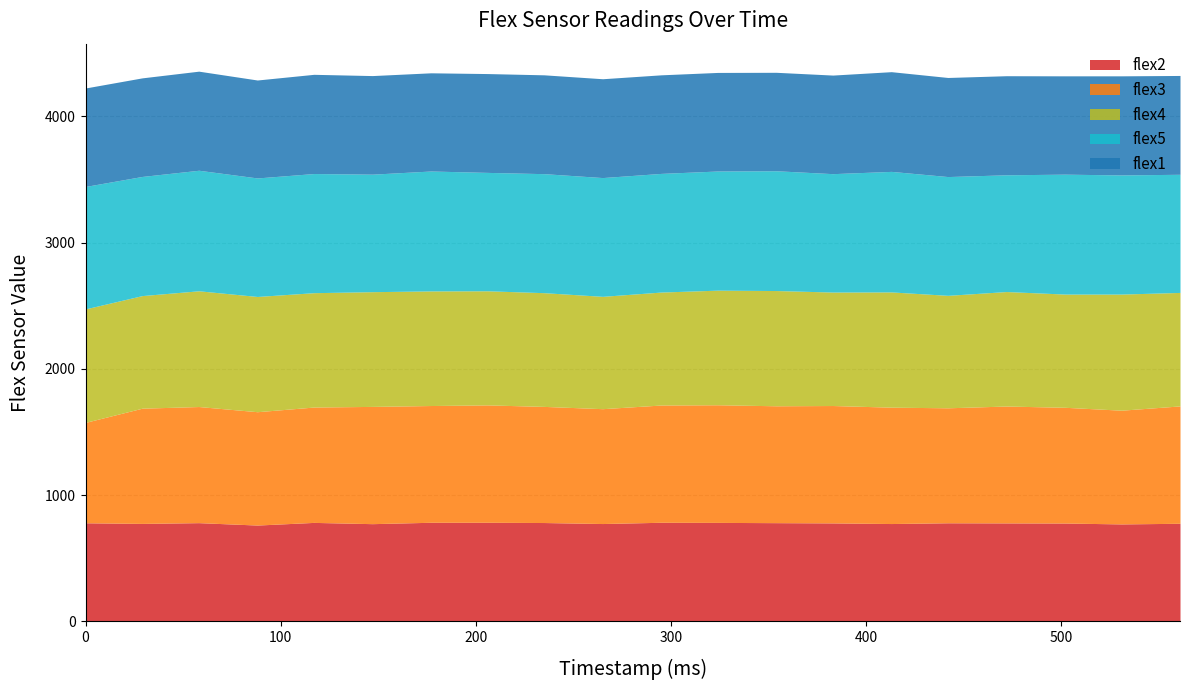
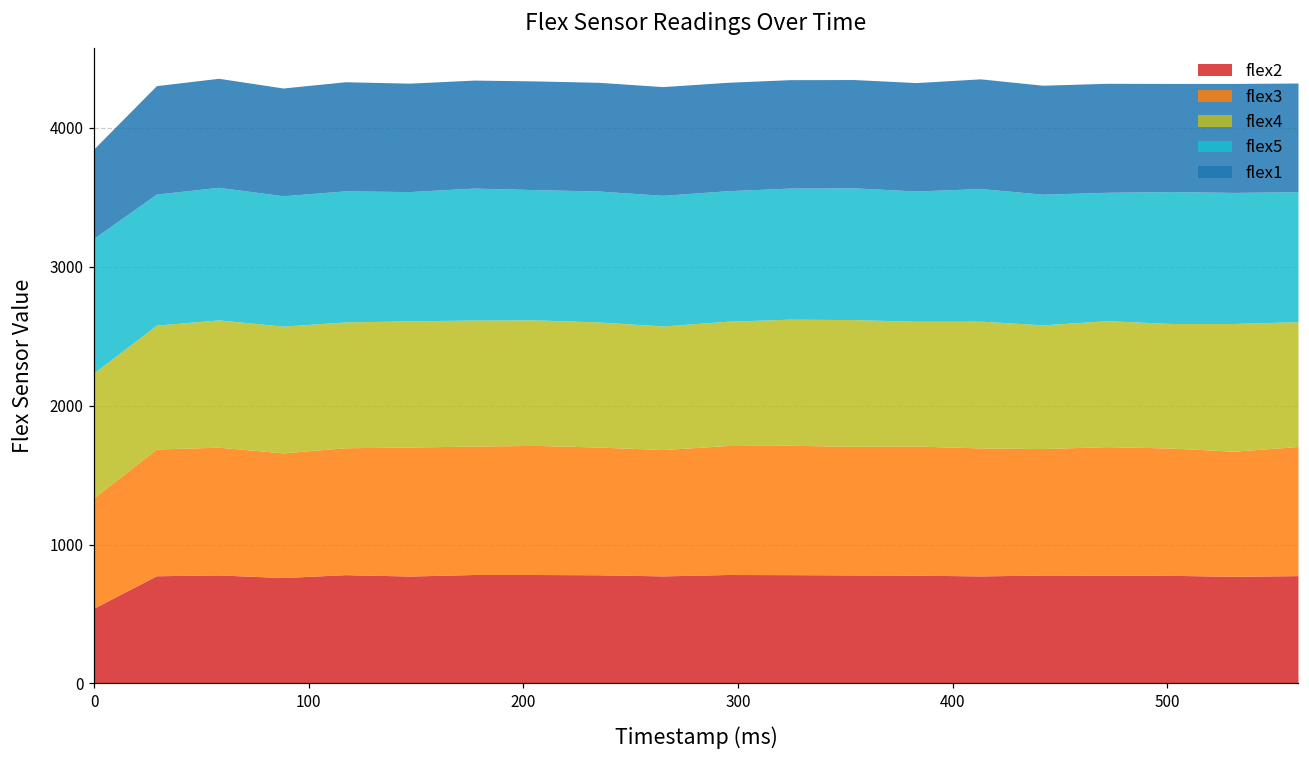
flex2, 0: 780 -> 540
flex1, 0: 780 -> 640
